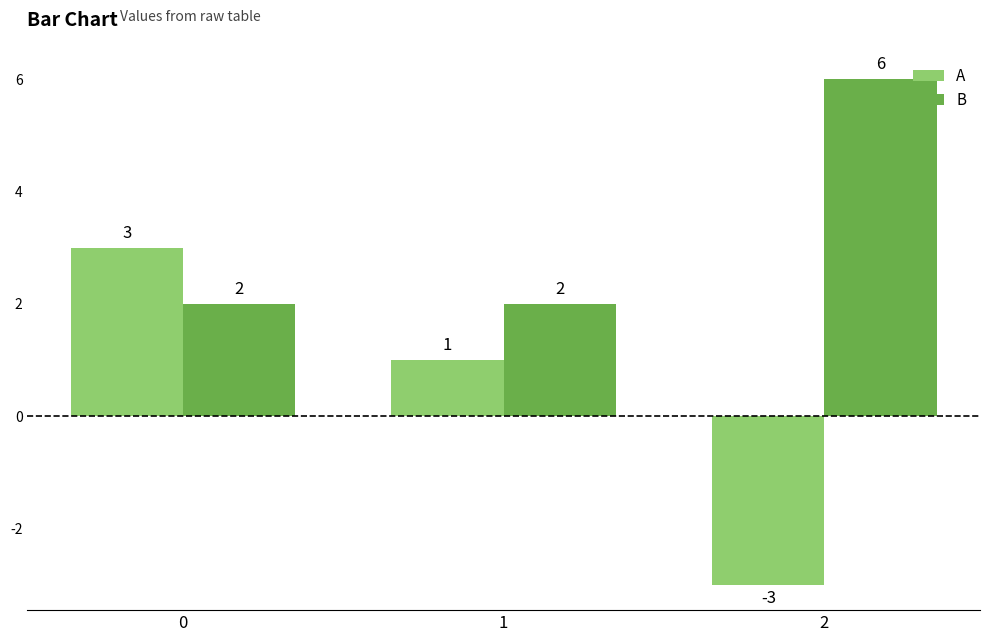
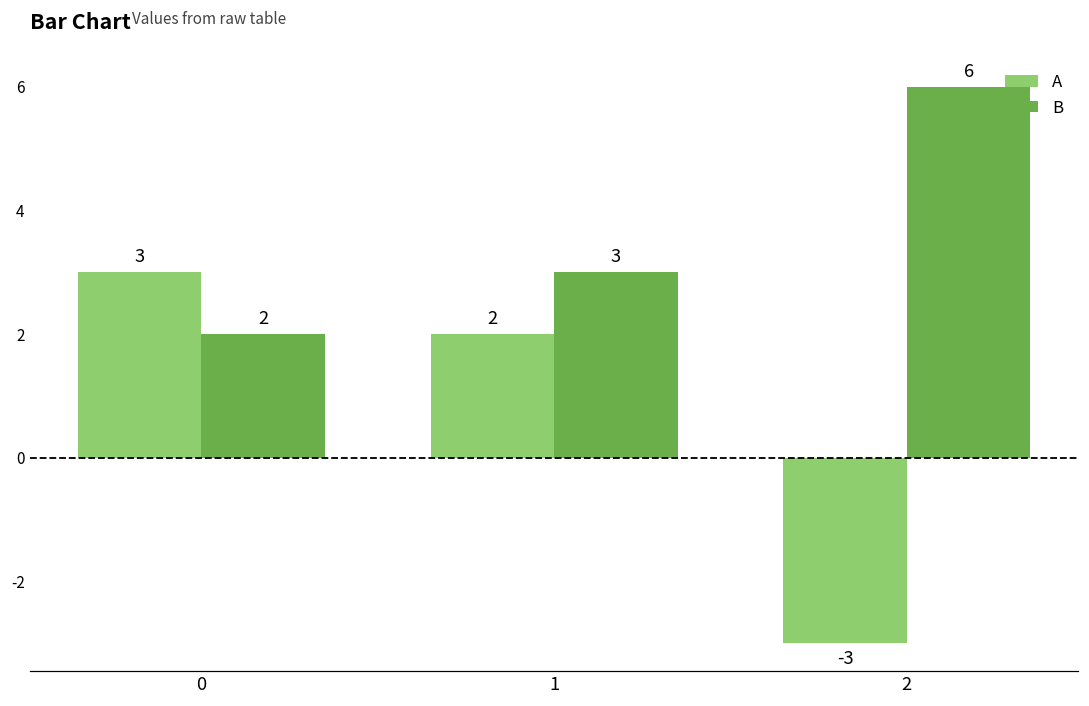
A, 1: 1 -> 2
B, 1: 2 -> 3
